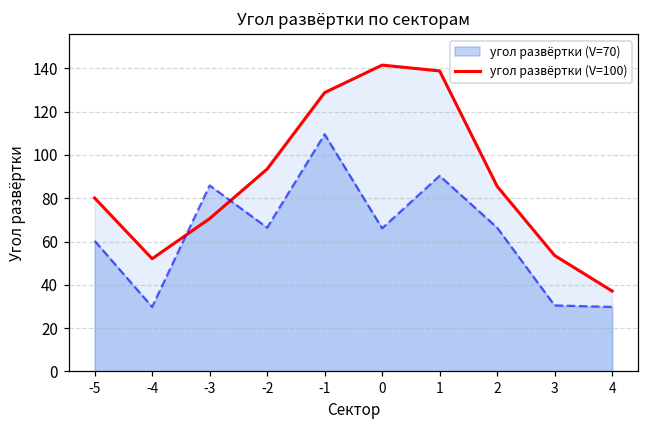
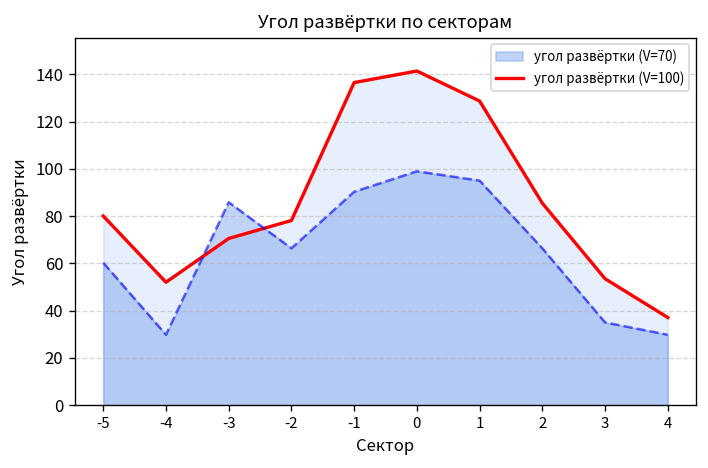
угол развёртки (V=100), -2: 93 -> 78
угол развёртки (V=100), -1: 129 -> 137
угол развёртки (V=70), -1: 109 -> 90
угол развёртки (V=70), 0: 66 -> 99
угол развёртки (V=100), 1: 139 -> 129
угол развёртки (V=70), 1: 90 -> 95
угол развёртки (V=70), 3: 30 -> 35
